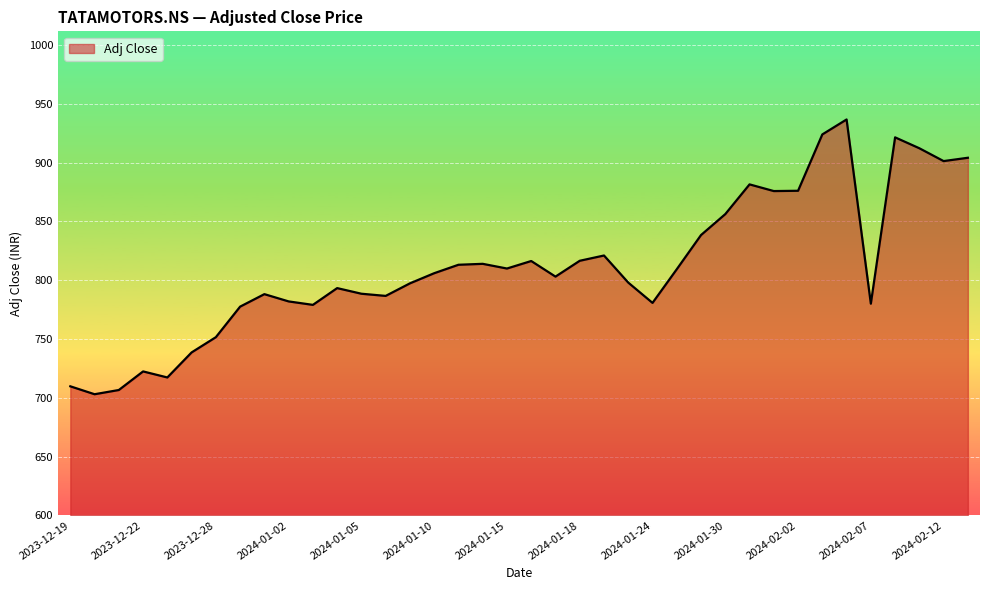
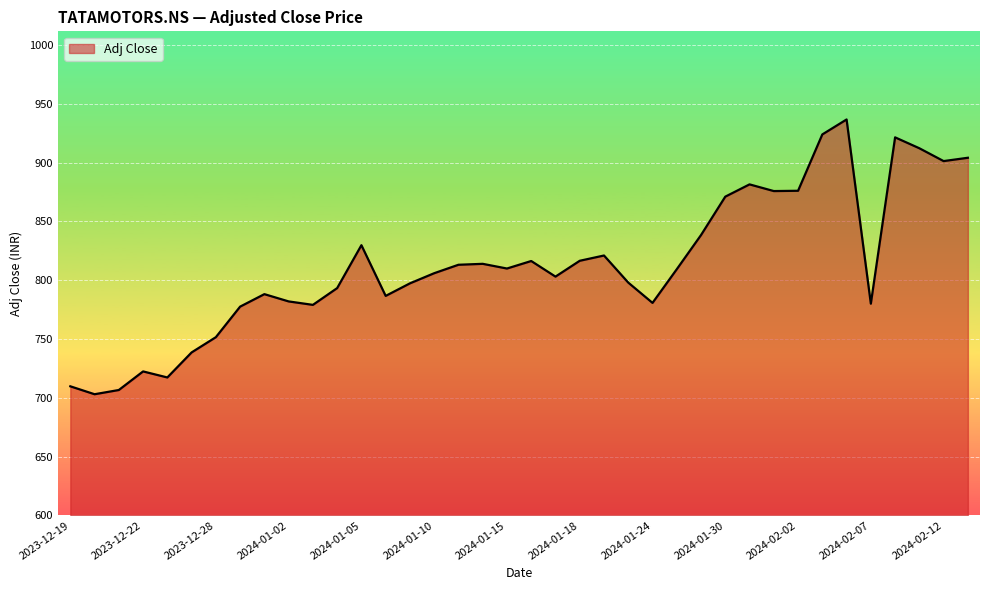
2024-01-05: 789 -> 830
2024-01-30: 856 -> 871
